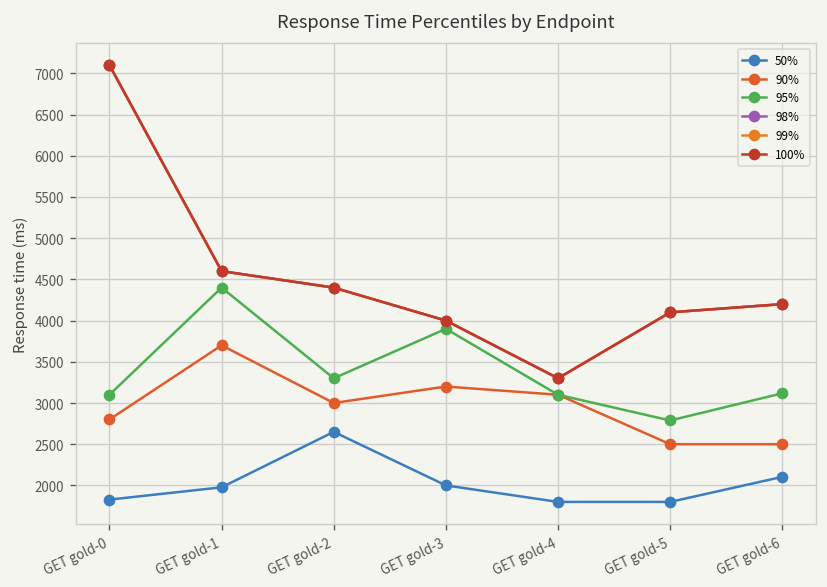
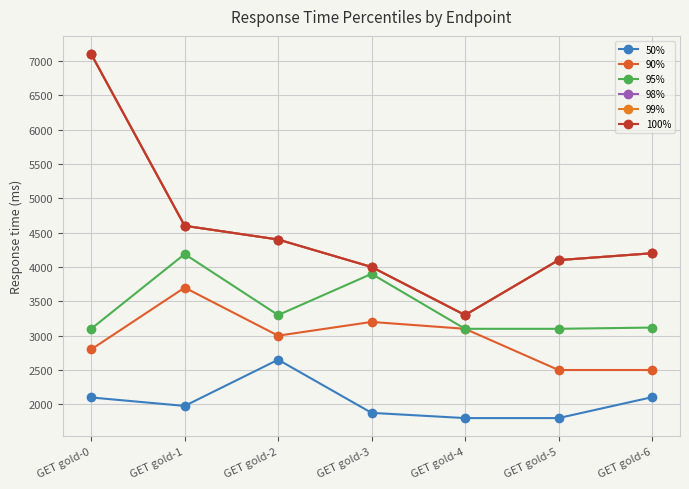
50%, GET gold-0: 1800 -> 2100
95%, GET gold-1: 4400 -> 4200
50%, GET gold-3: 2000 -> 1900
95%, GET gold-5: 2800 -> 3100
